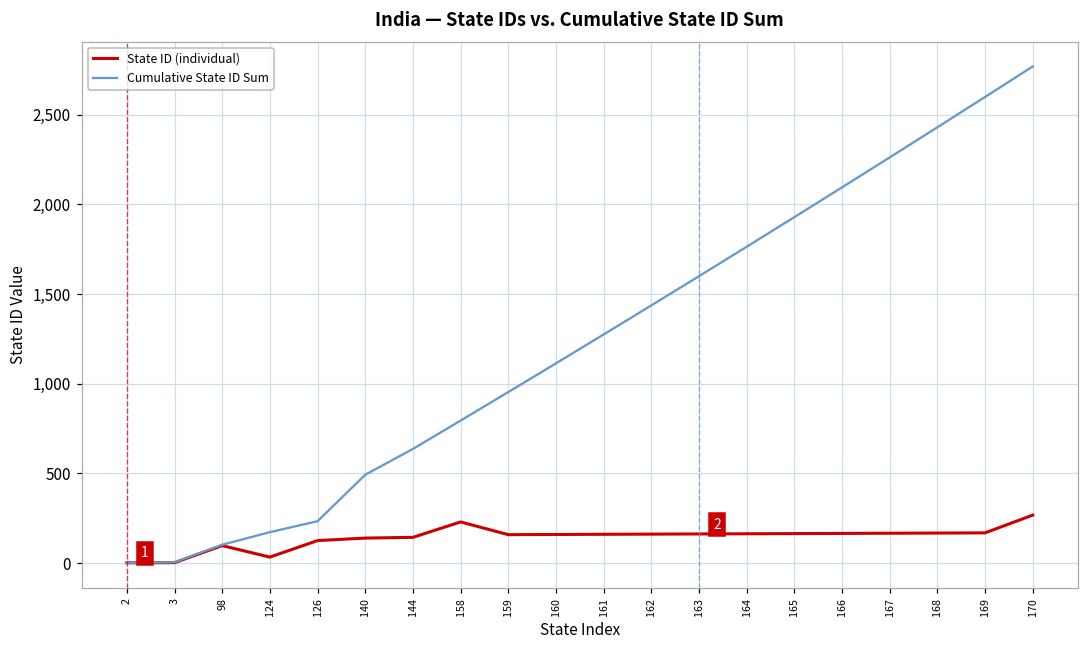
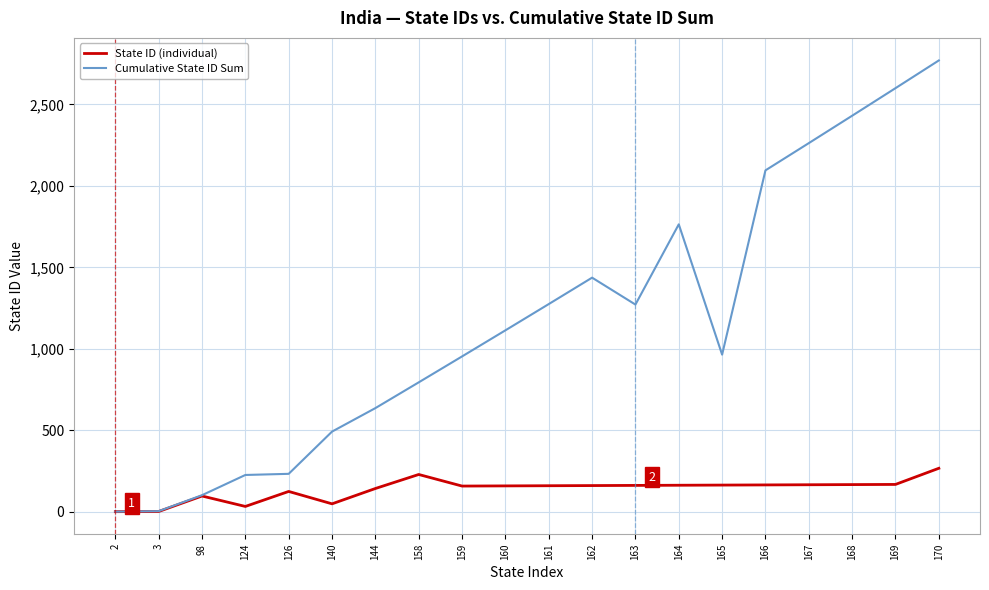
Cumulative State ID Sum, 124: 170 -> 230
State ID (individual), 140: 140 -> 50
Cumulative State ID Sum, 163: 1,600 -> 1,270
Cumulative State ID Sum, 165: 1,930 -> 970
